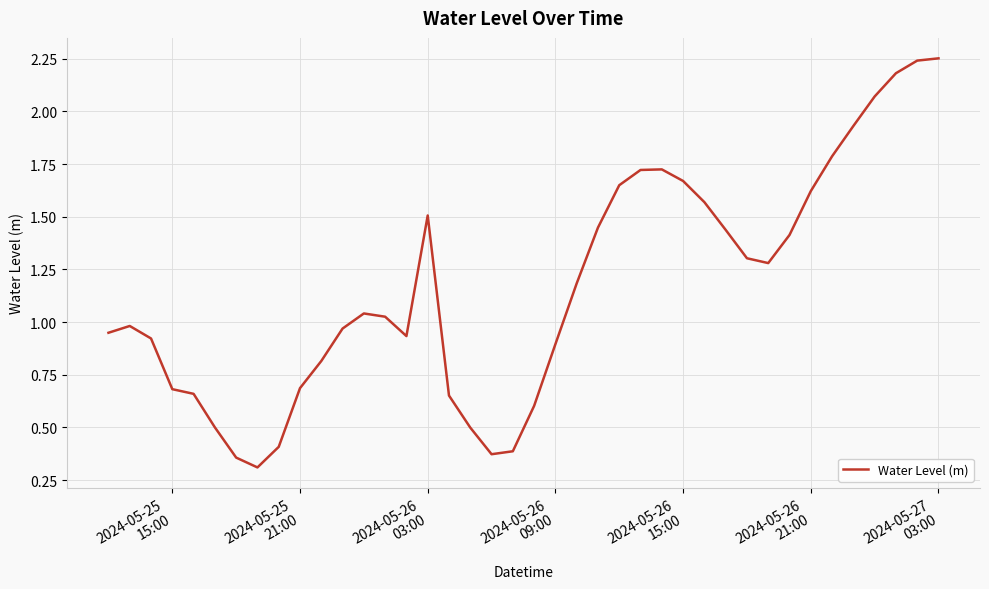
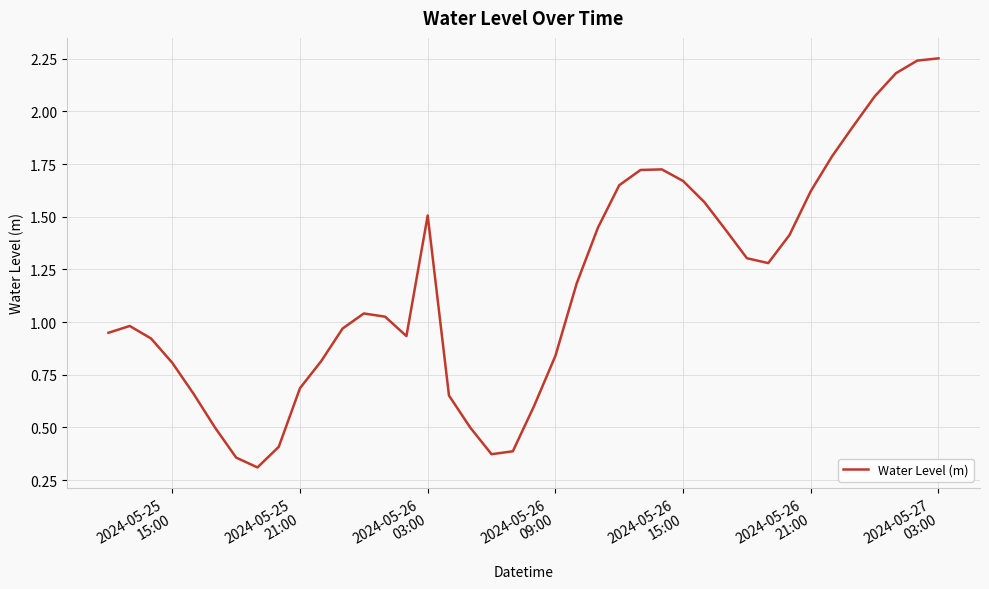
2024-05-25 15:00: 0.68 -> 0.81
2024-05-26 09:00: 0.90 -> 0.84
